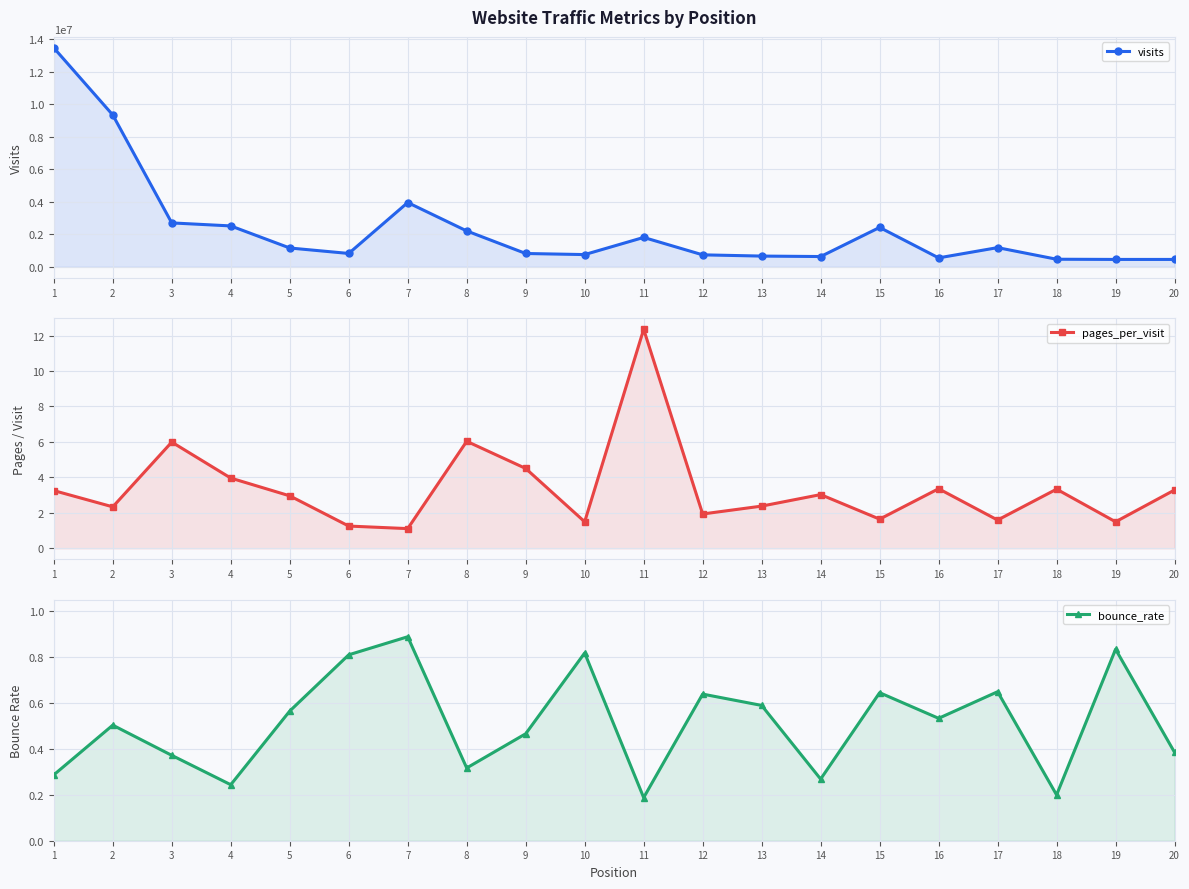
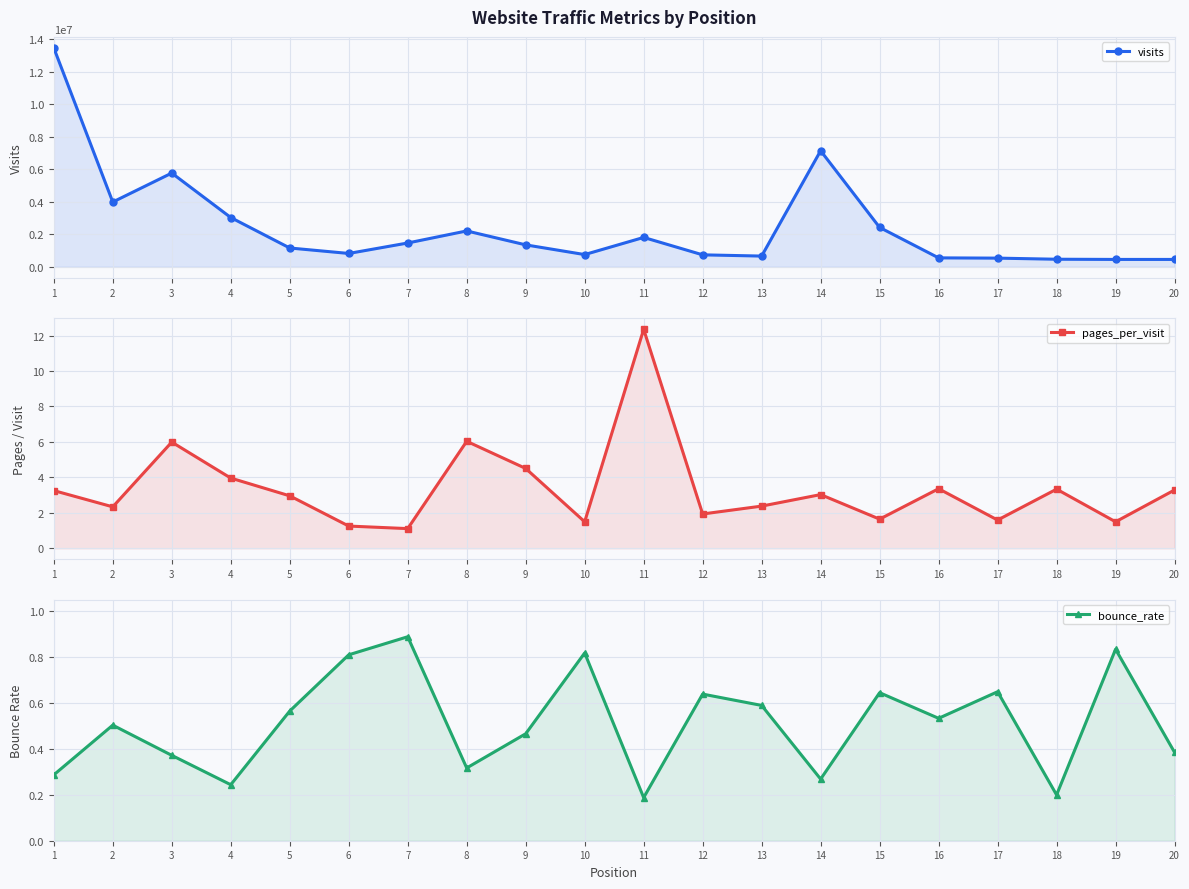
Website Traffic Metrics by Position, 2: 9300000 -> 4000000
Website Traffic Metrics by Position, 3: 2700000 -> 5800000
Website Traffic Metrics by Position, 4: 2500000 -> 3000000
Website Traffic Metrics by Position, 7: 4000000 -> 1500000
Website Traffic Metrics by Position, 9: 800000 -> 1400000
Website Traffic Metrics by Position, 14: 600000 -> 7100000
Website Traffic Metrics by Position, 17: 1200000 -> 500000
